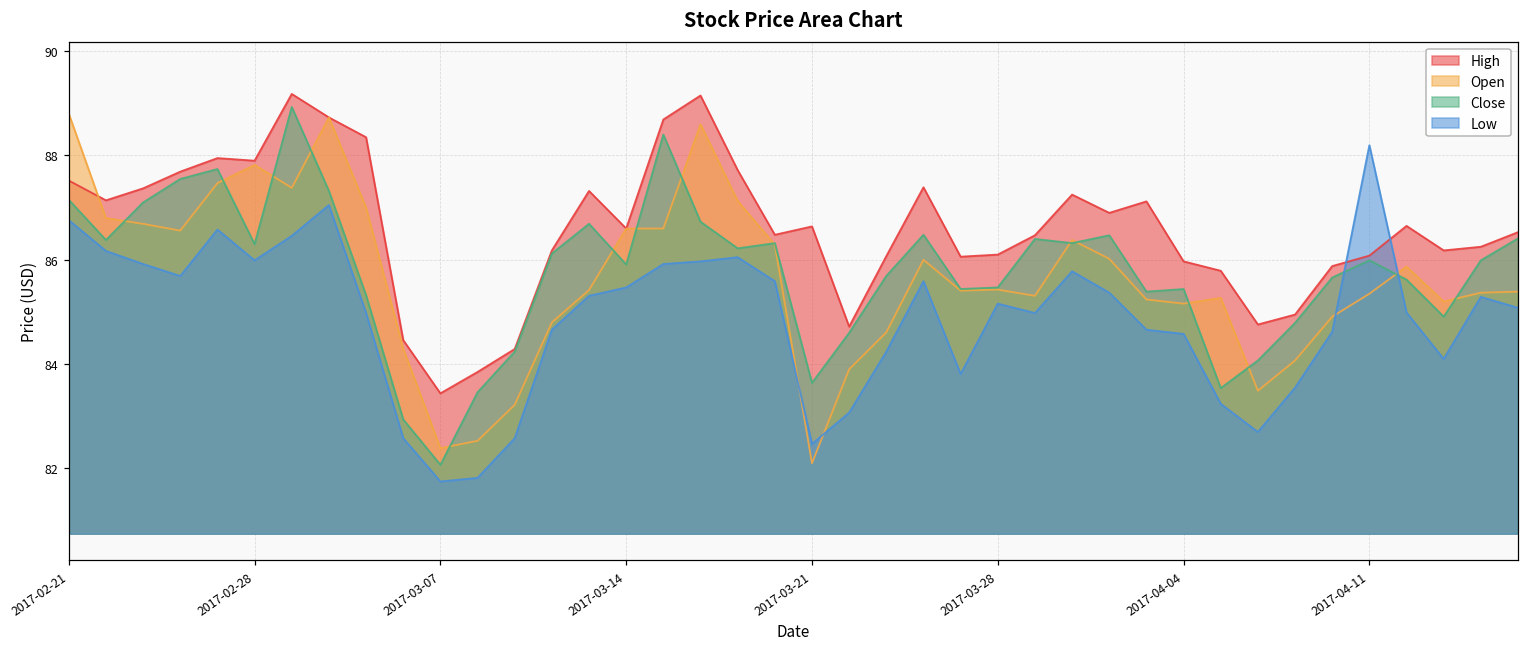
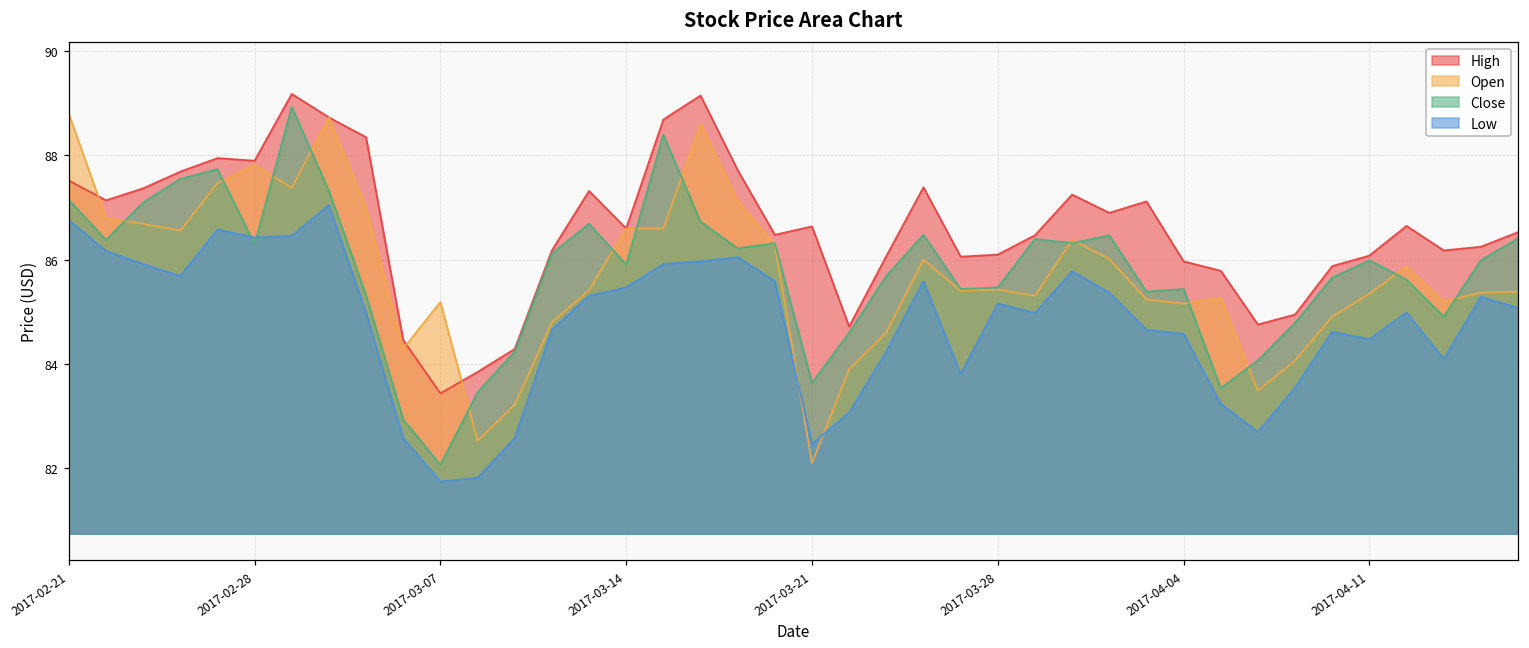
Low, 2017-02-28: 86.0 -> 86.4
Open, 2017-03-07: 82.4 -> 85.2
Low, 2017-04-11: 88.2 -> 84.5
